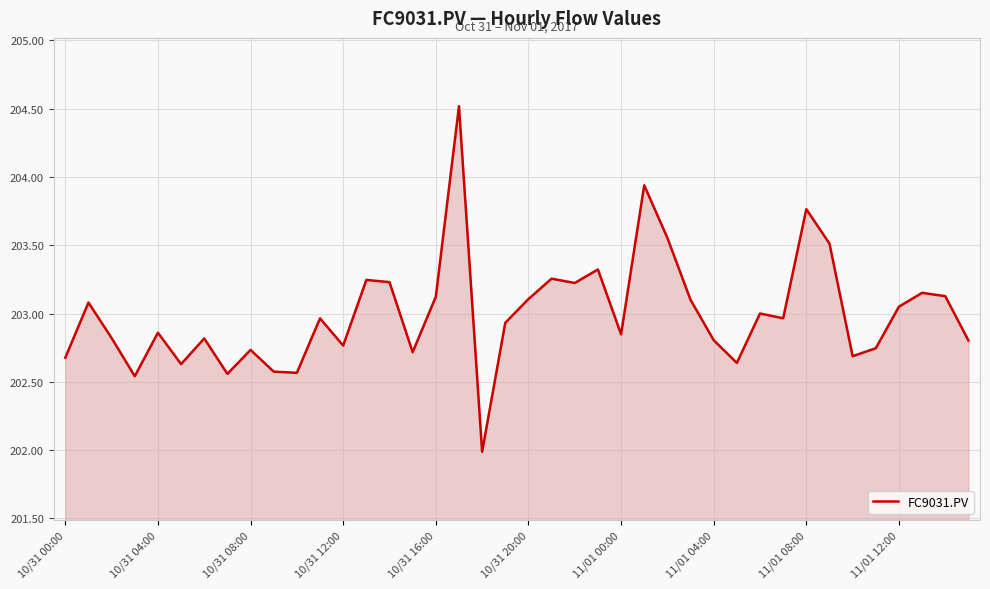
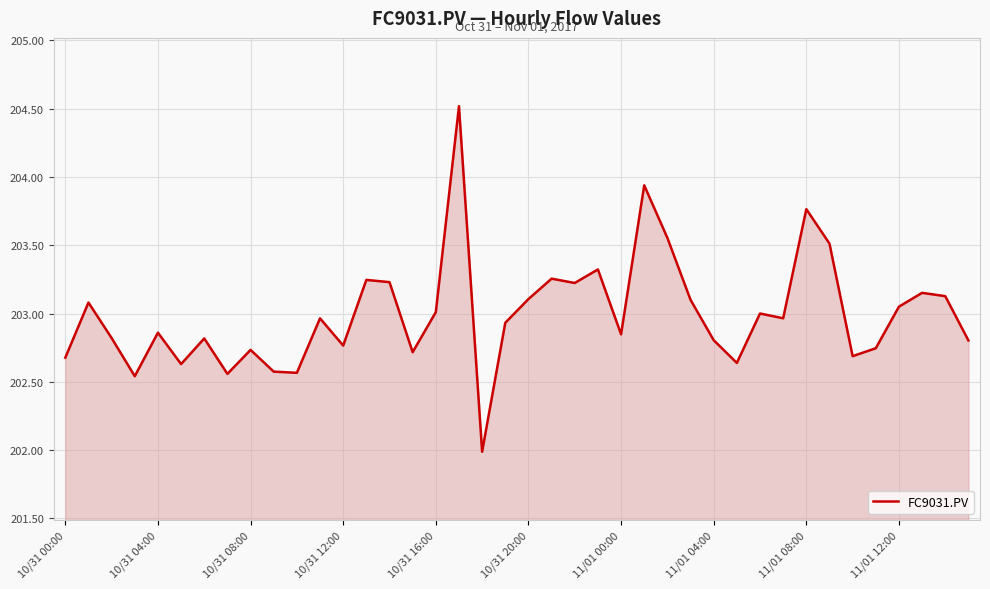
10/31 16:00: 203.12 -> 203.01
